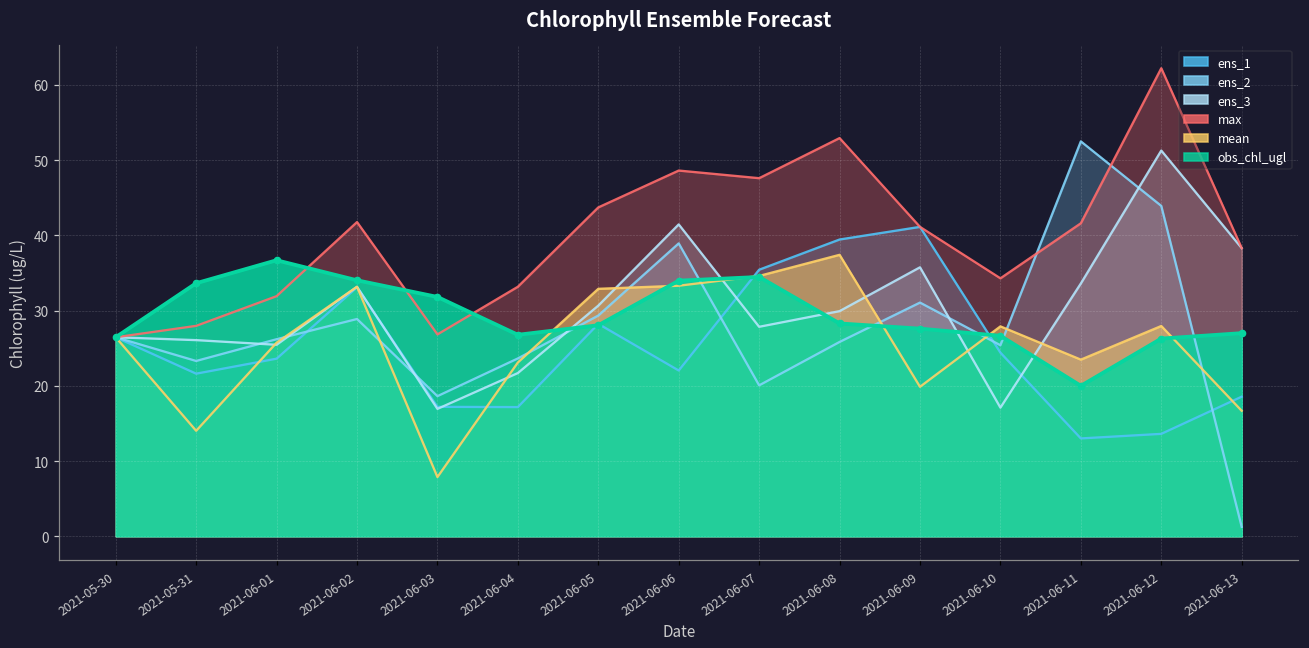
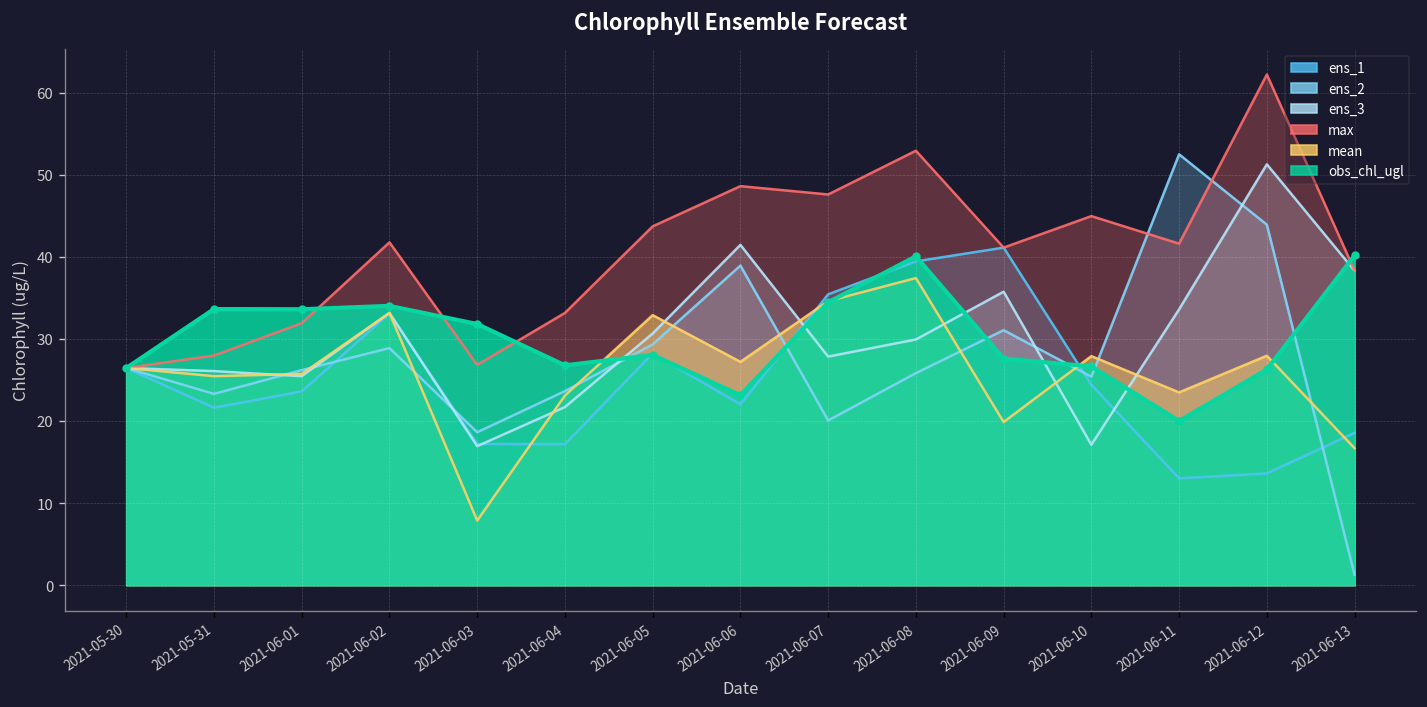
mean, 2021-05-31: 14 -> 25
obs_chl_ugl, 2021-06-01: 37 -> 34
mean, 2021-06-06: 33 -> 27
obs_chl_ugl, 2021-06-06: 34 -> 23
obs_chl_ugl, 2021-06-08: 28 -> 40
max, 2021-06-10: 34 -> 45
obs_chl_ugl, 2021-06-13: 27 -> 40
